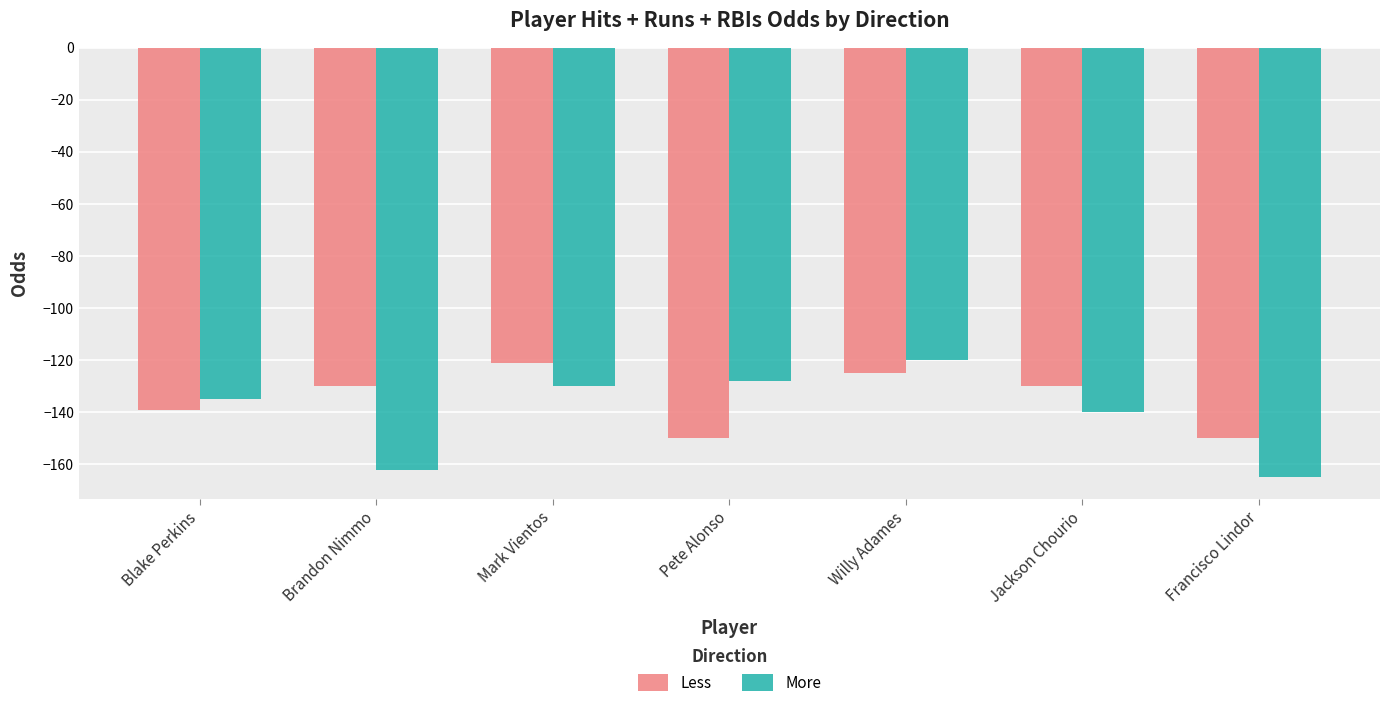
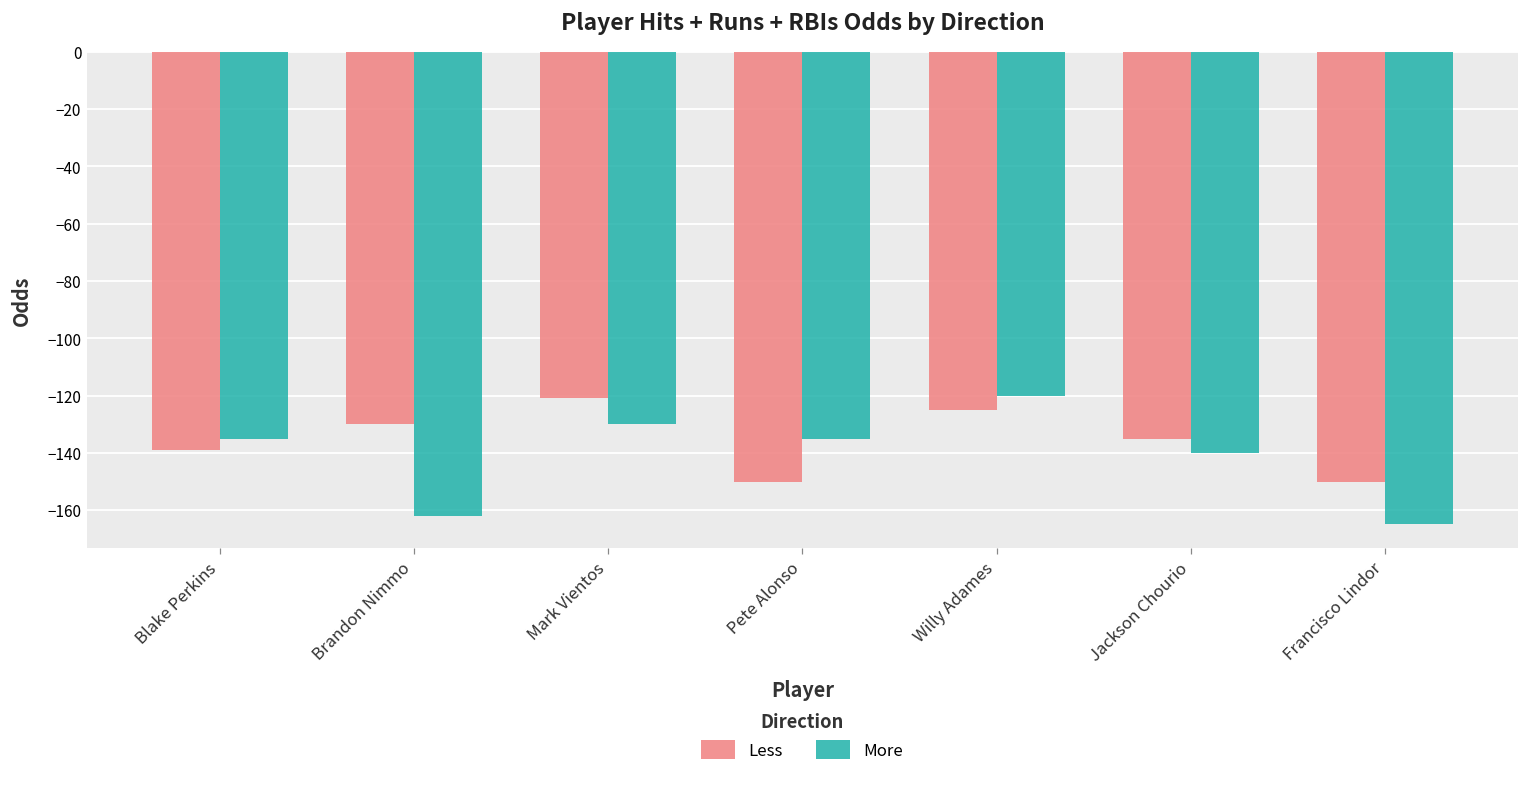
More, Pete Alonso: -128 -> -135
Less, Jackson Chourio: -130 -> -135
